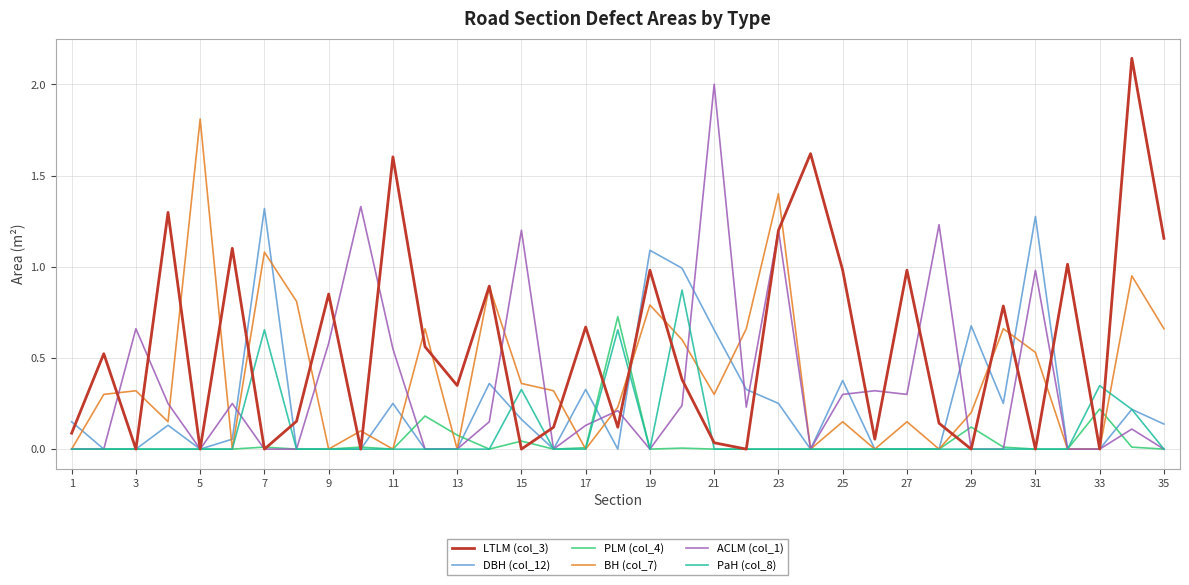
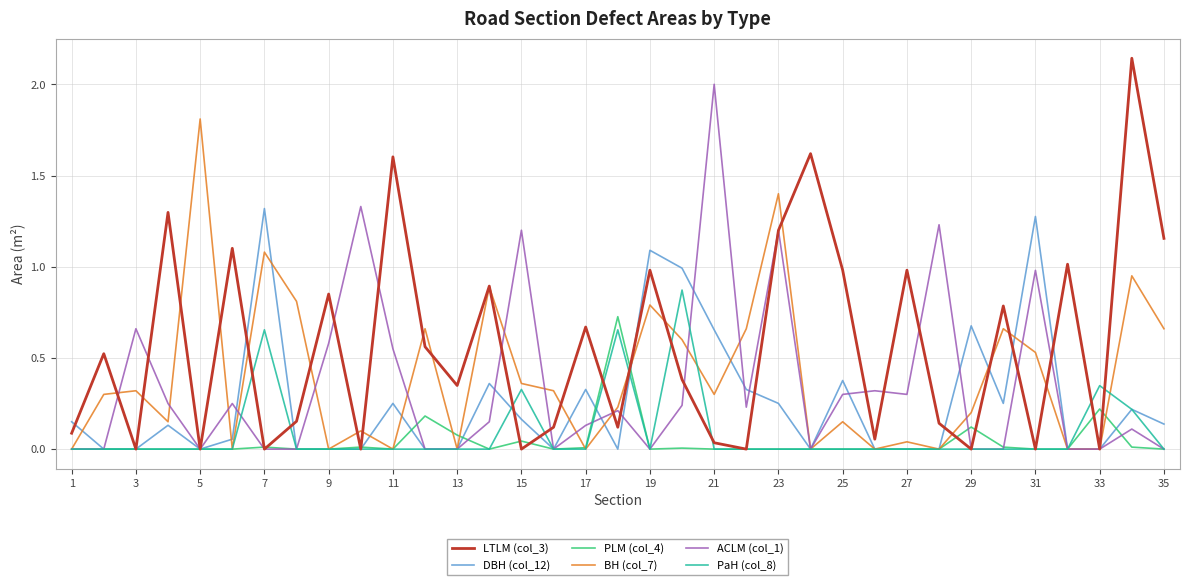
BH (col_7), 27: 0.15 -> 0.04
